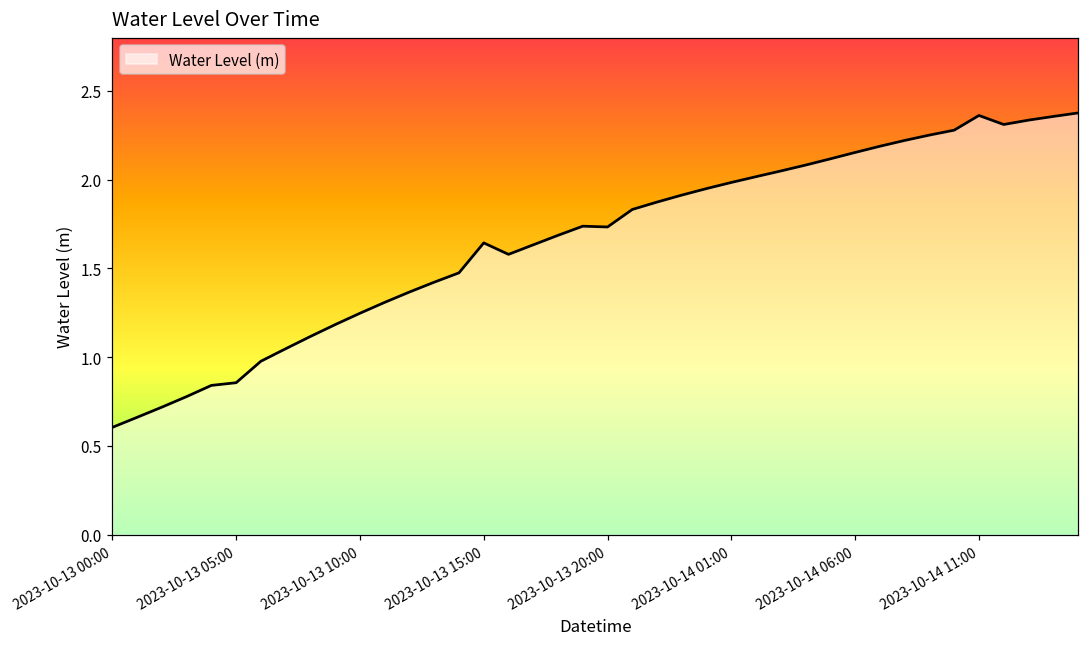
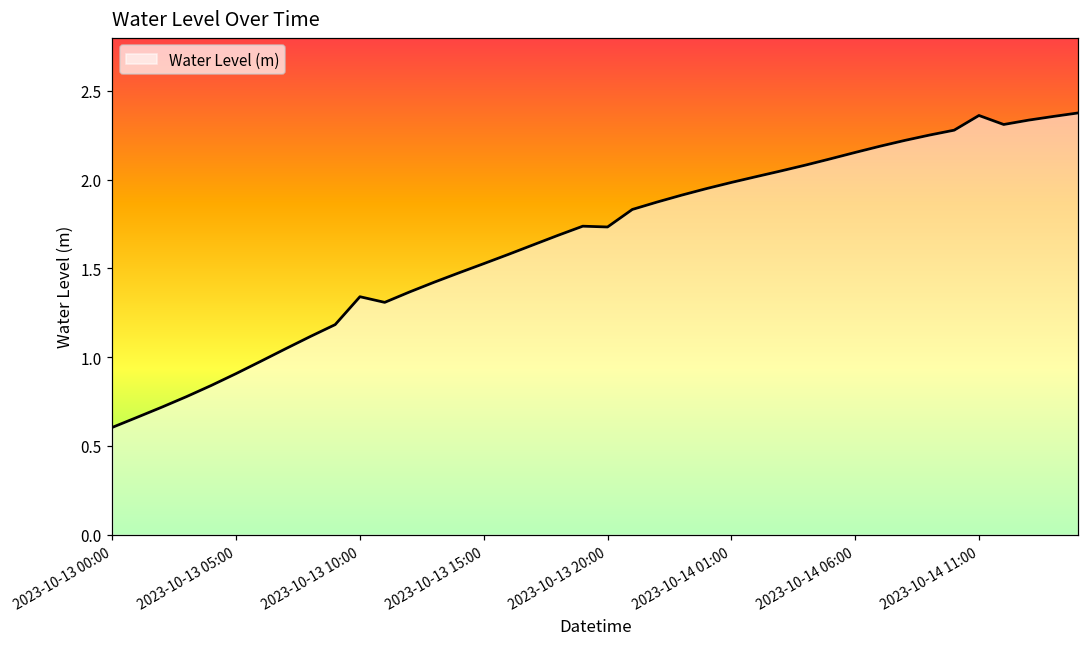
2023-10-13 05:00: 0.86 -> 0.91
2023-10-13 10:00: 1.25 -> 1.34
2023-10-13 15:00: 1.64 -> 1.53
